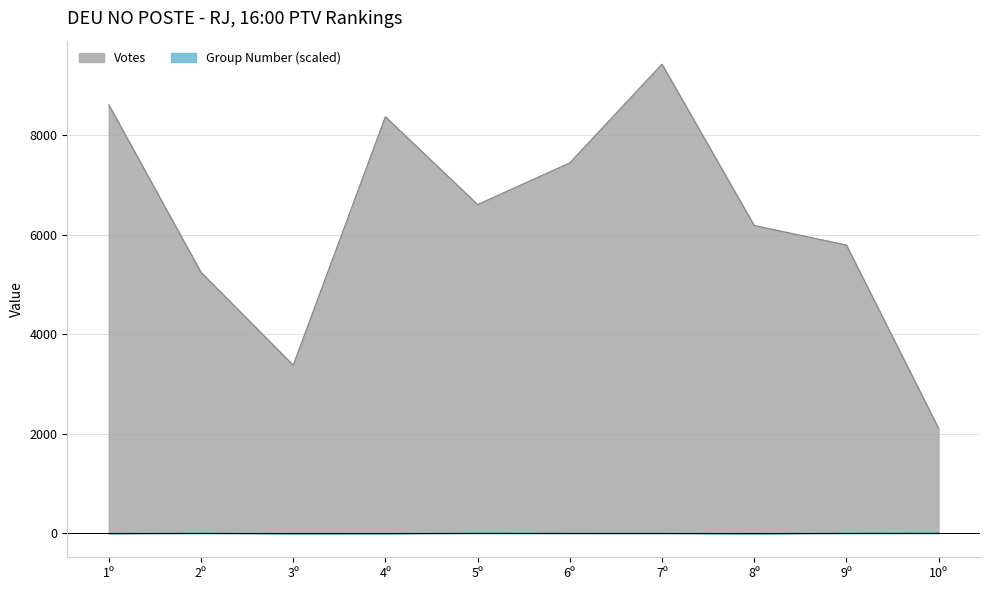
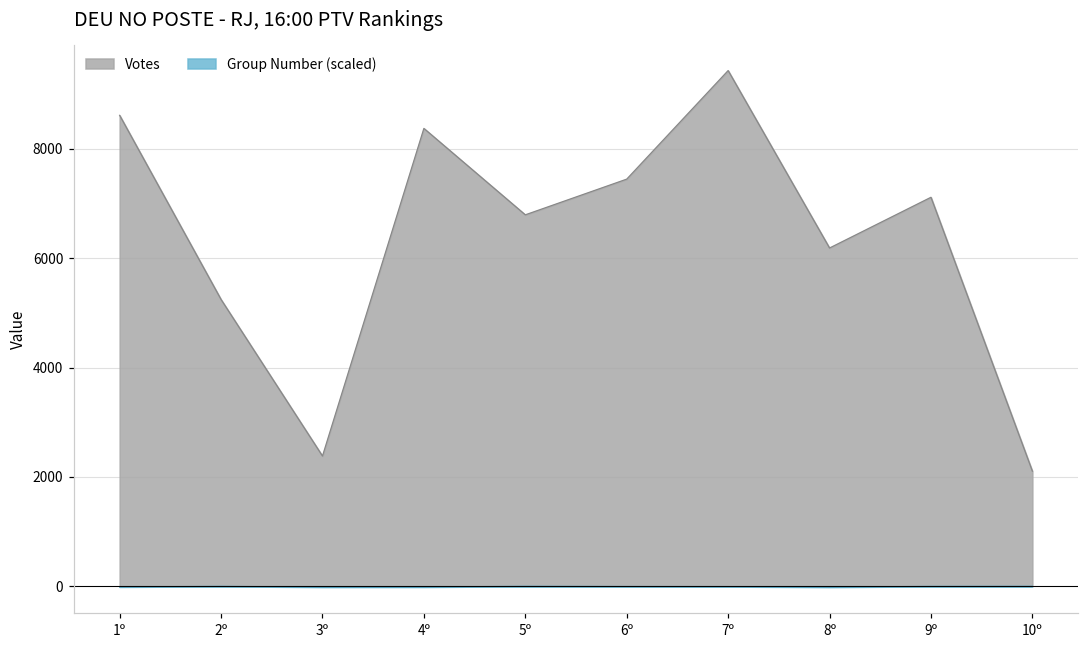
Votes, 3º: 3400 -> 2400
Votes, 5º: 6600 -> 6800
Votes, 9º: 5800 -> 7100
